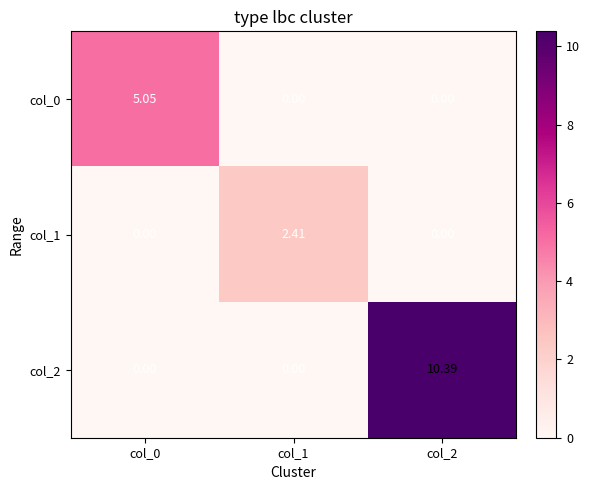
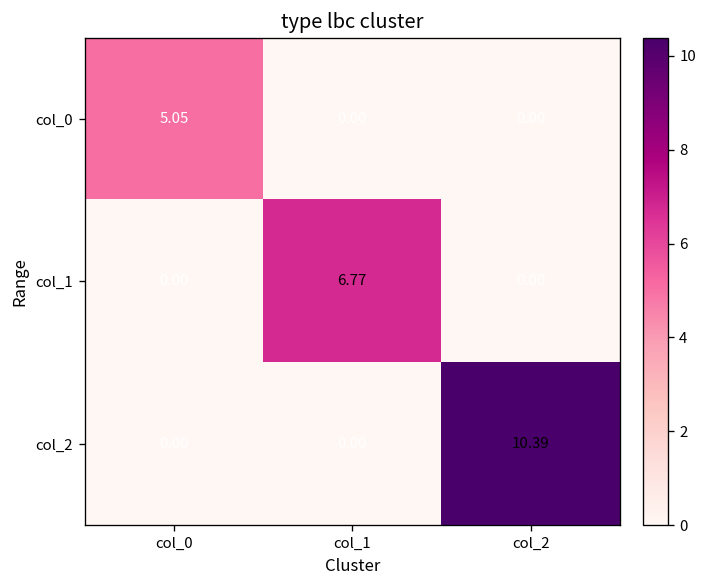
col_1, col_1: 2.41 -> 6.77
